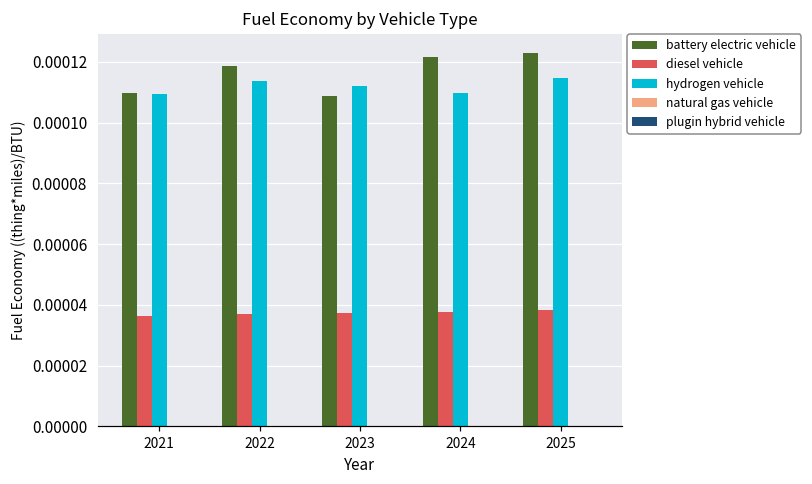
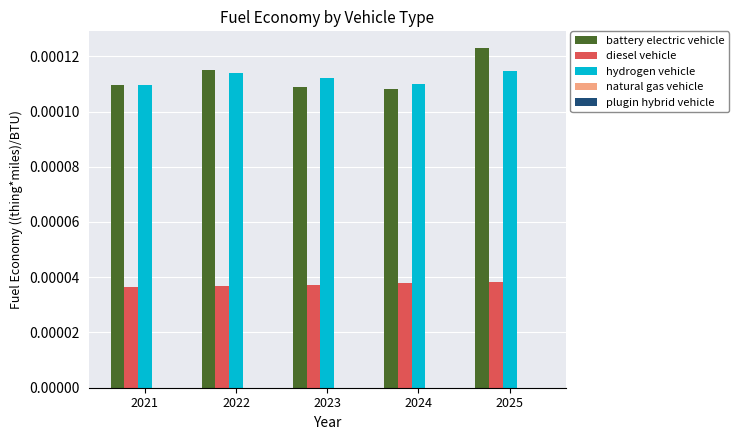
battery electric vehicle, 2022: 0.000119 -> 0.000115
battery electric vehicle, 2024: 0.000121 -> 0.000108
